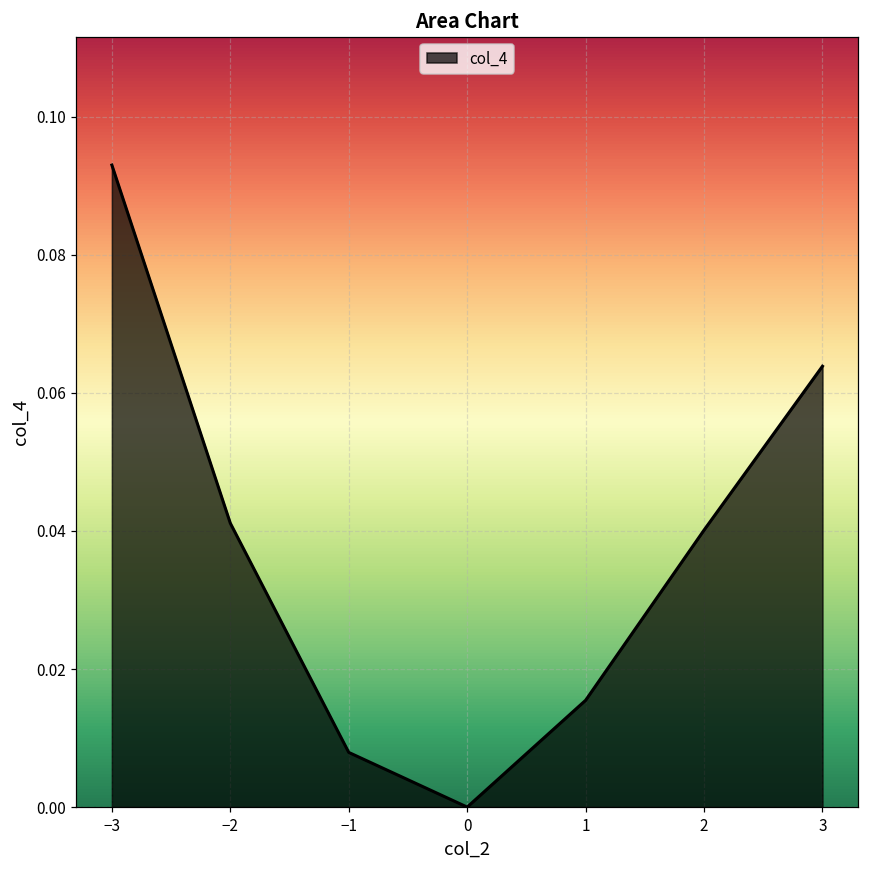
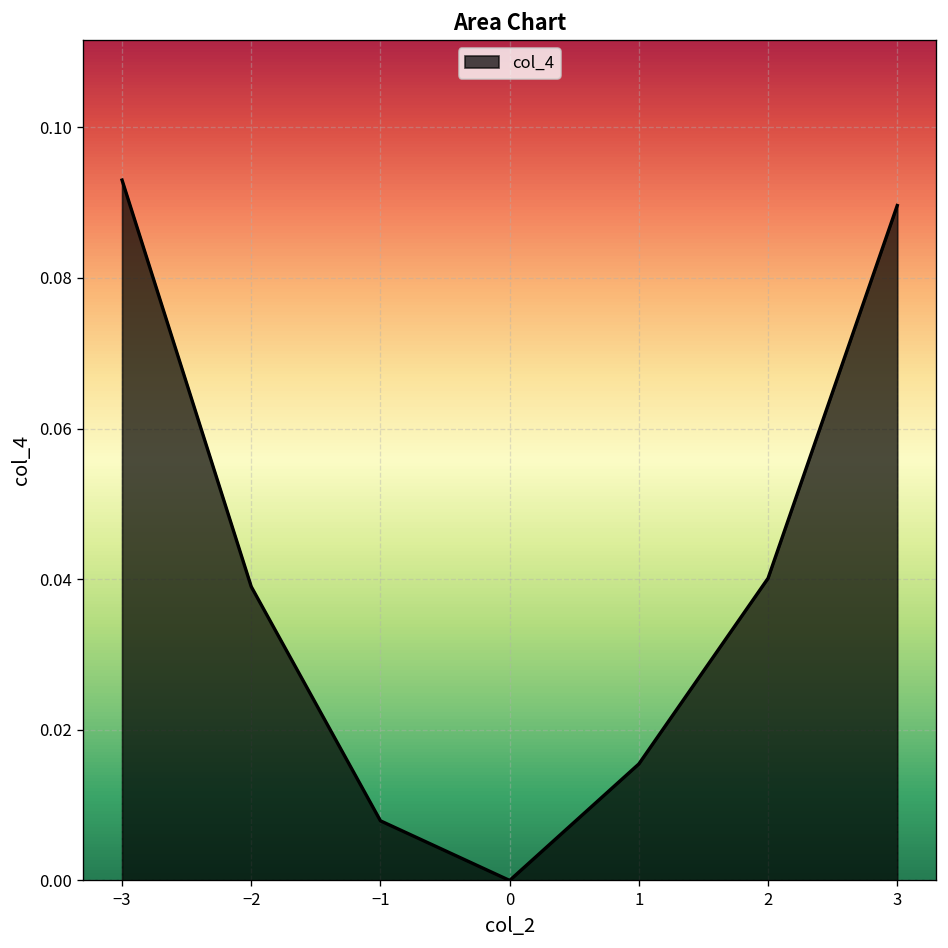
−2: 0.041 -> 0.039
3: 0.064 -> 0.090
